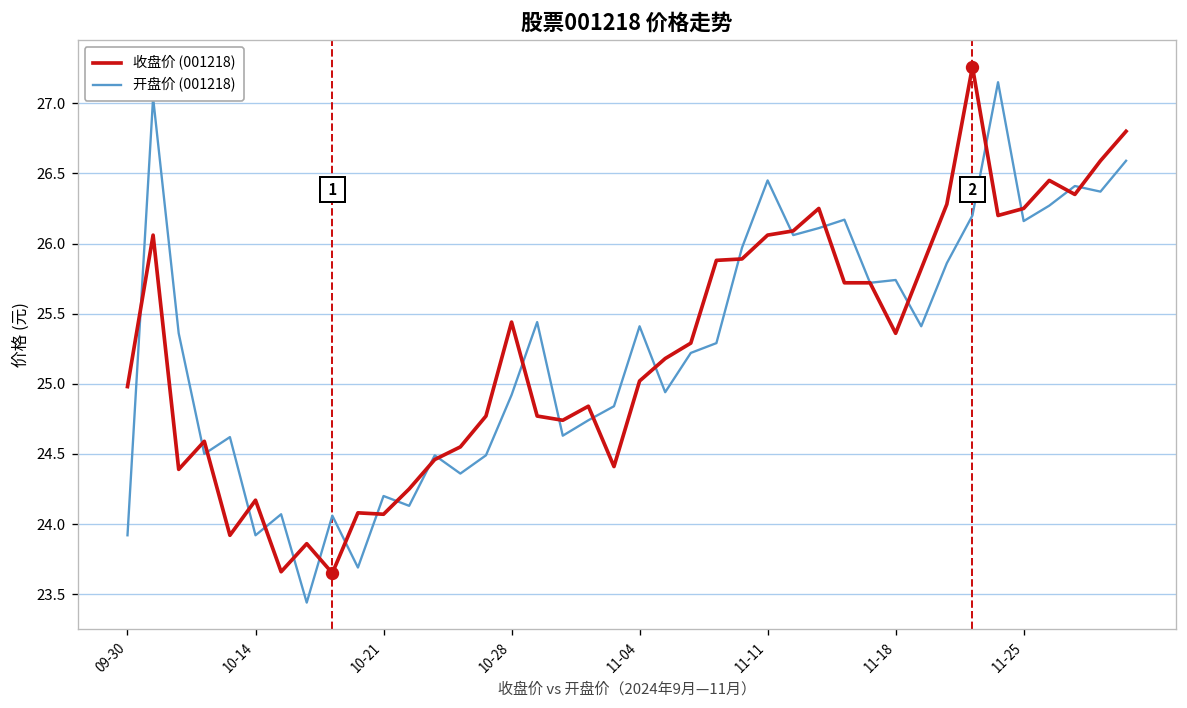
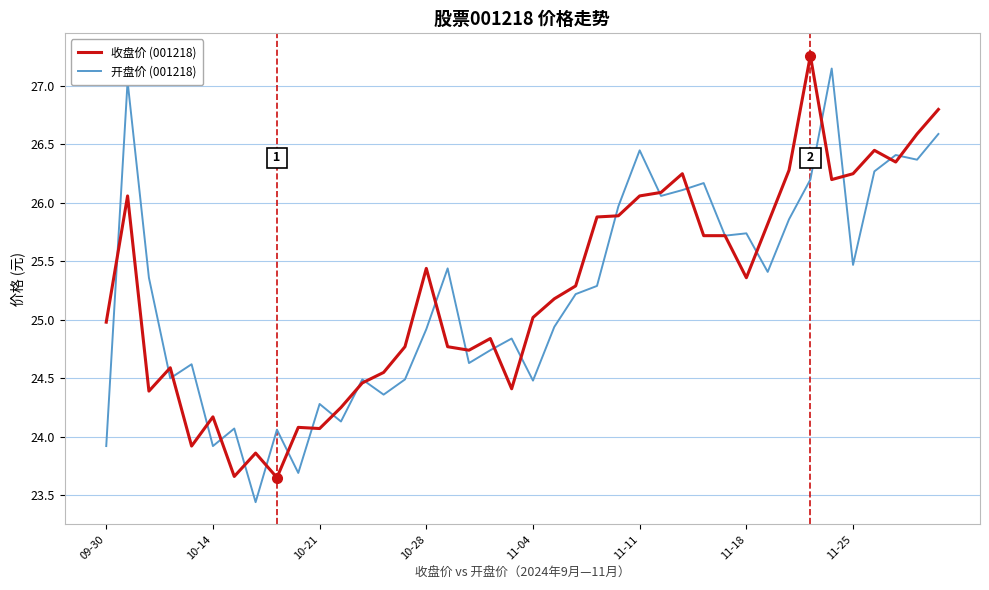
开盘价 (001218), 10-21: 24.20 -> 24.28
开盘价 (001218), 11-04: 25.41 -> 24.48
开盘价 (001218), 11-25: 26.16 -> 25.47
